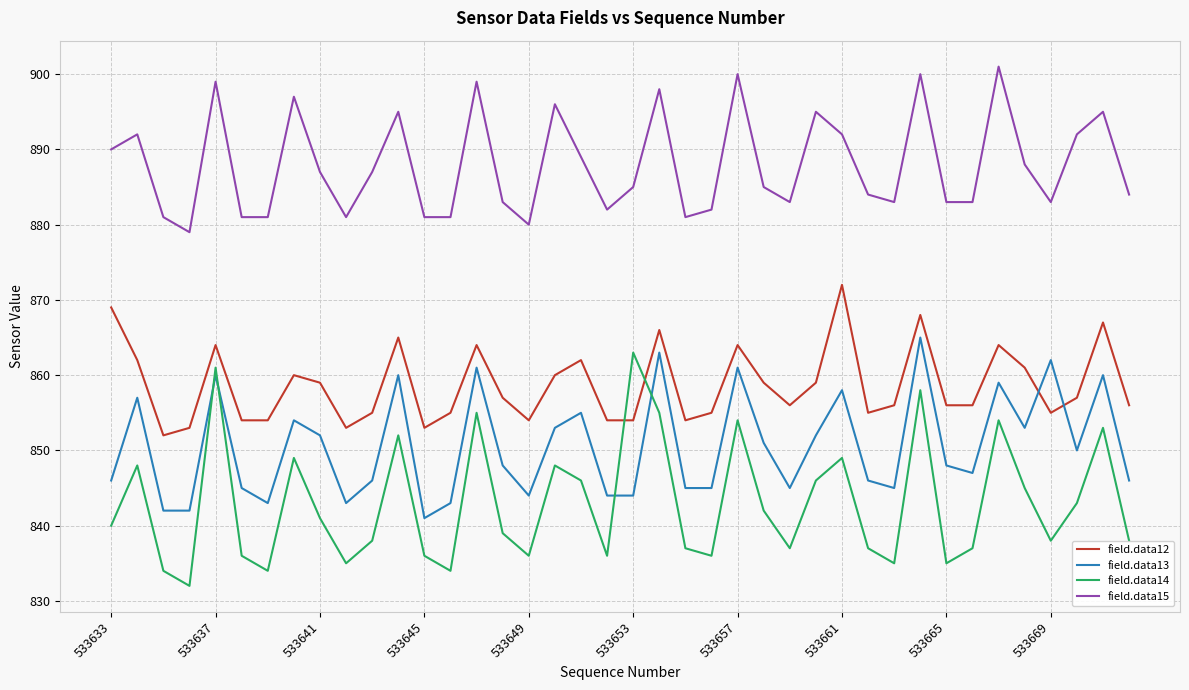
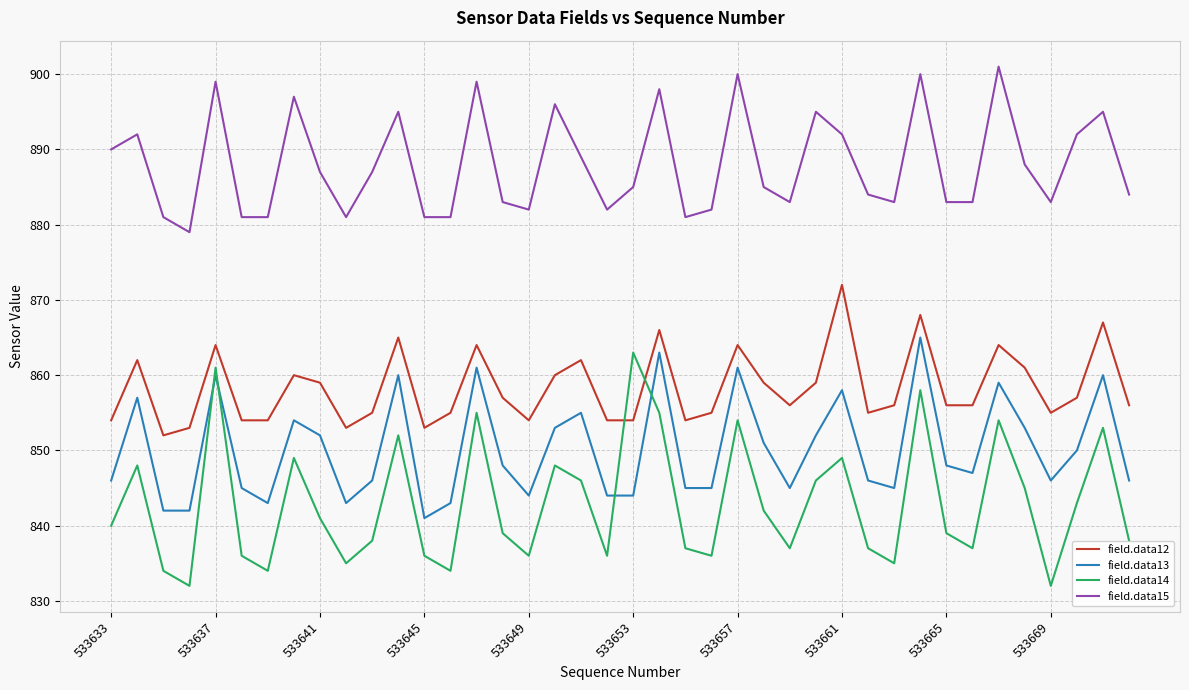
field.data12, 533633: 869 -> 854
field.data15, 533649: 880 -> 882
field.data14, 533665: 835 -> 839
field.data13, 533669: 862 -> 846
field.data14, 533669: 838 -> 832
